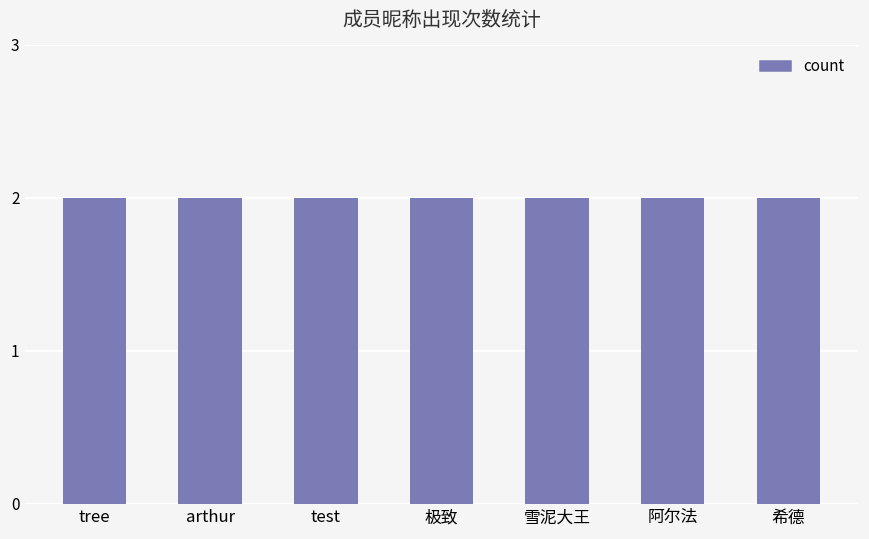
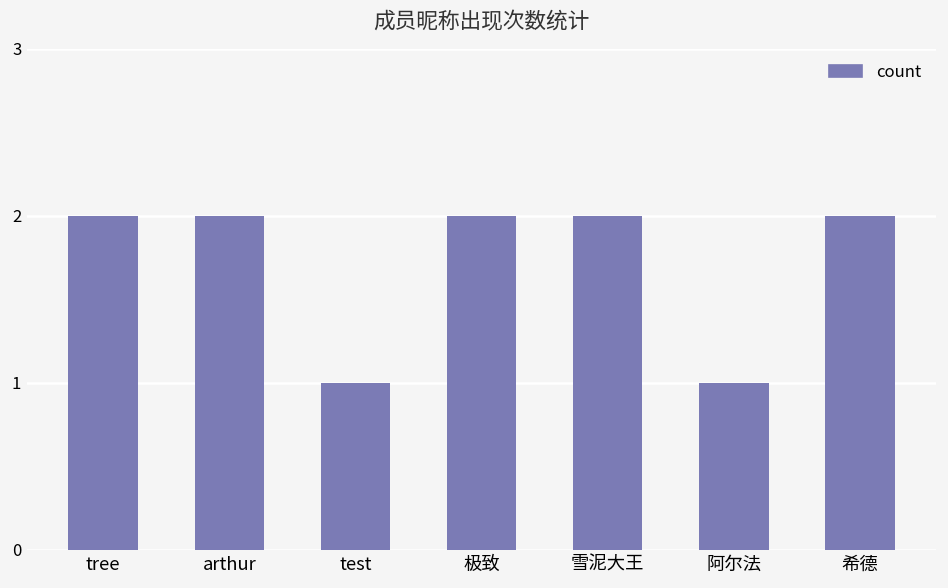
test: 2 -> 1
阿尔法: 2 -> 1
